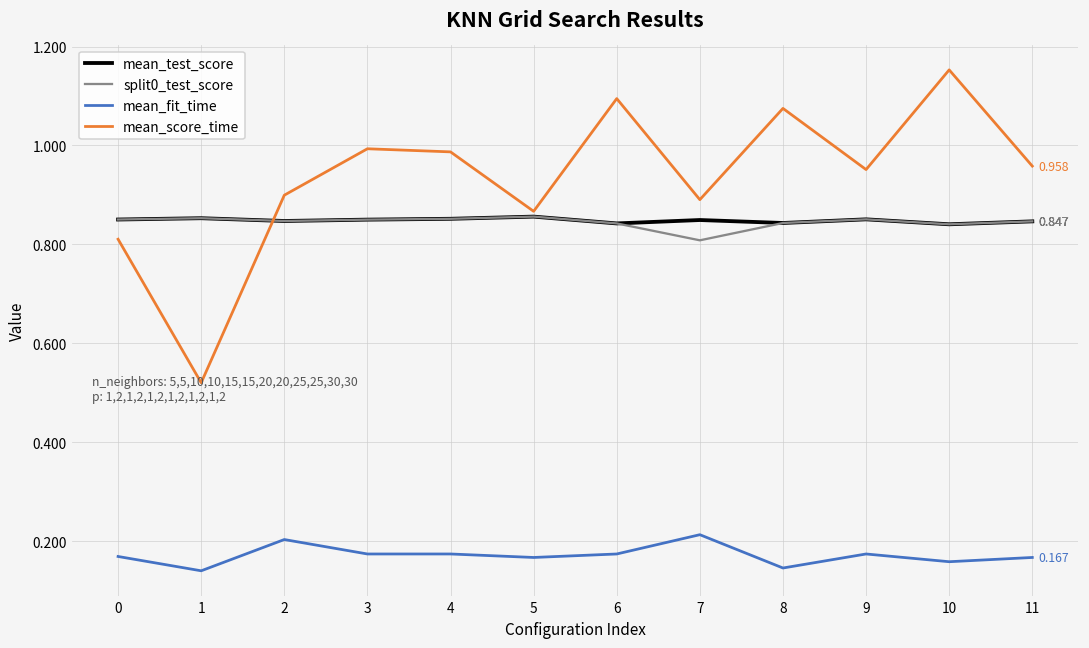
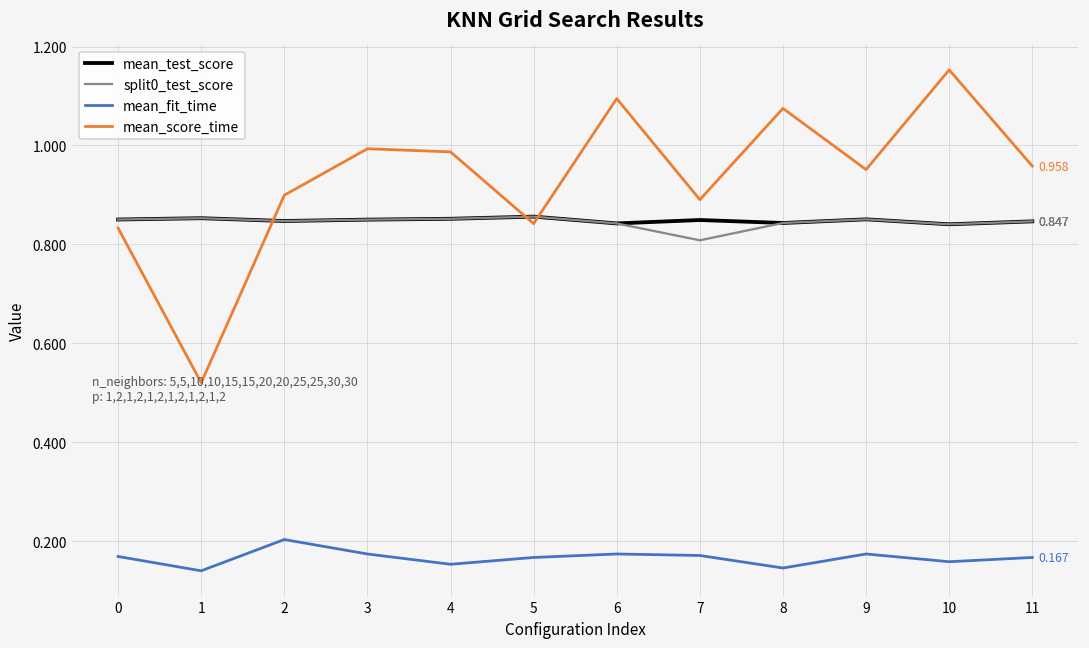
mean_score_time, 0: 0.81 -> 0.83
mean_fit_time, 4: 0.17 -> 0.15
mean_score_time, 5: 0.87 -> 0.84
mean_fit_time, 7: 0.21 -> 0.17
